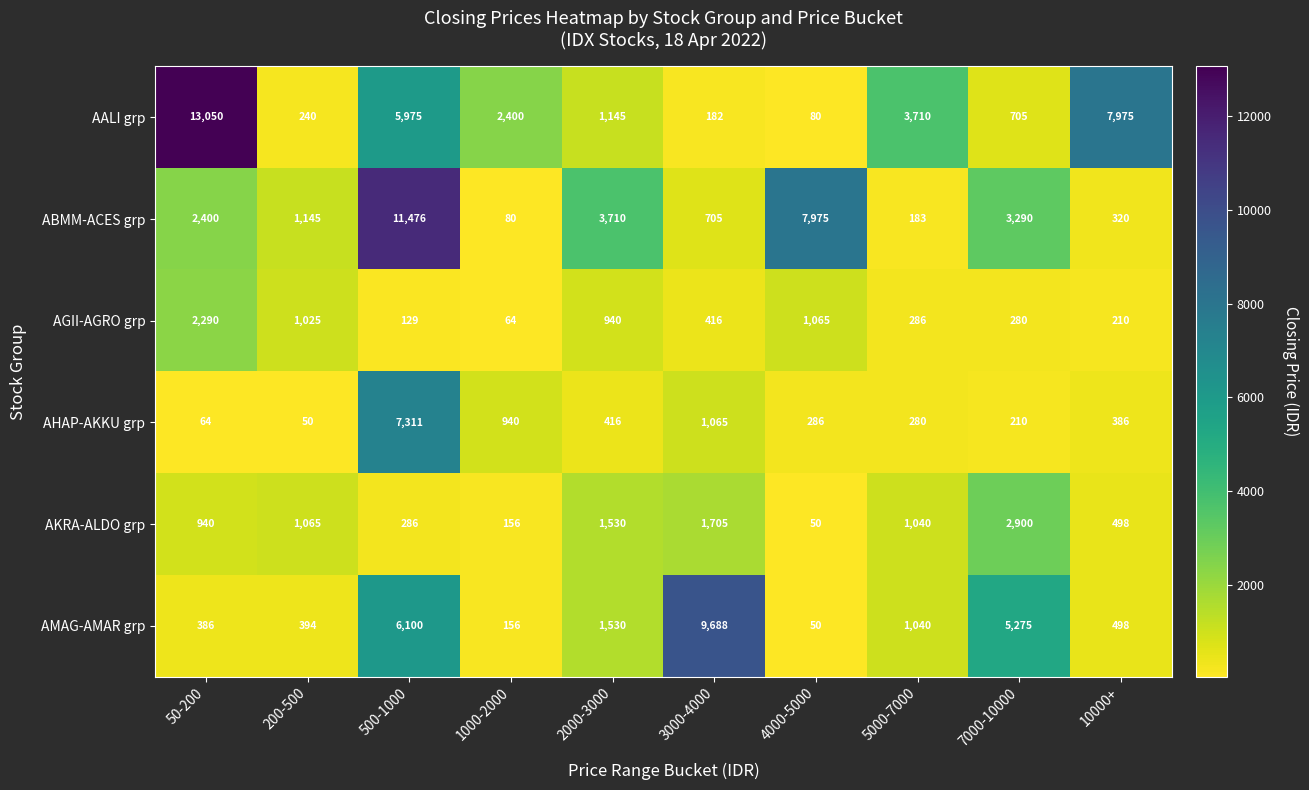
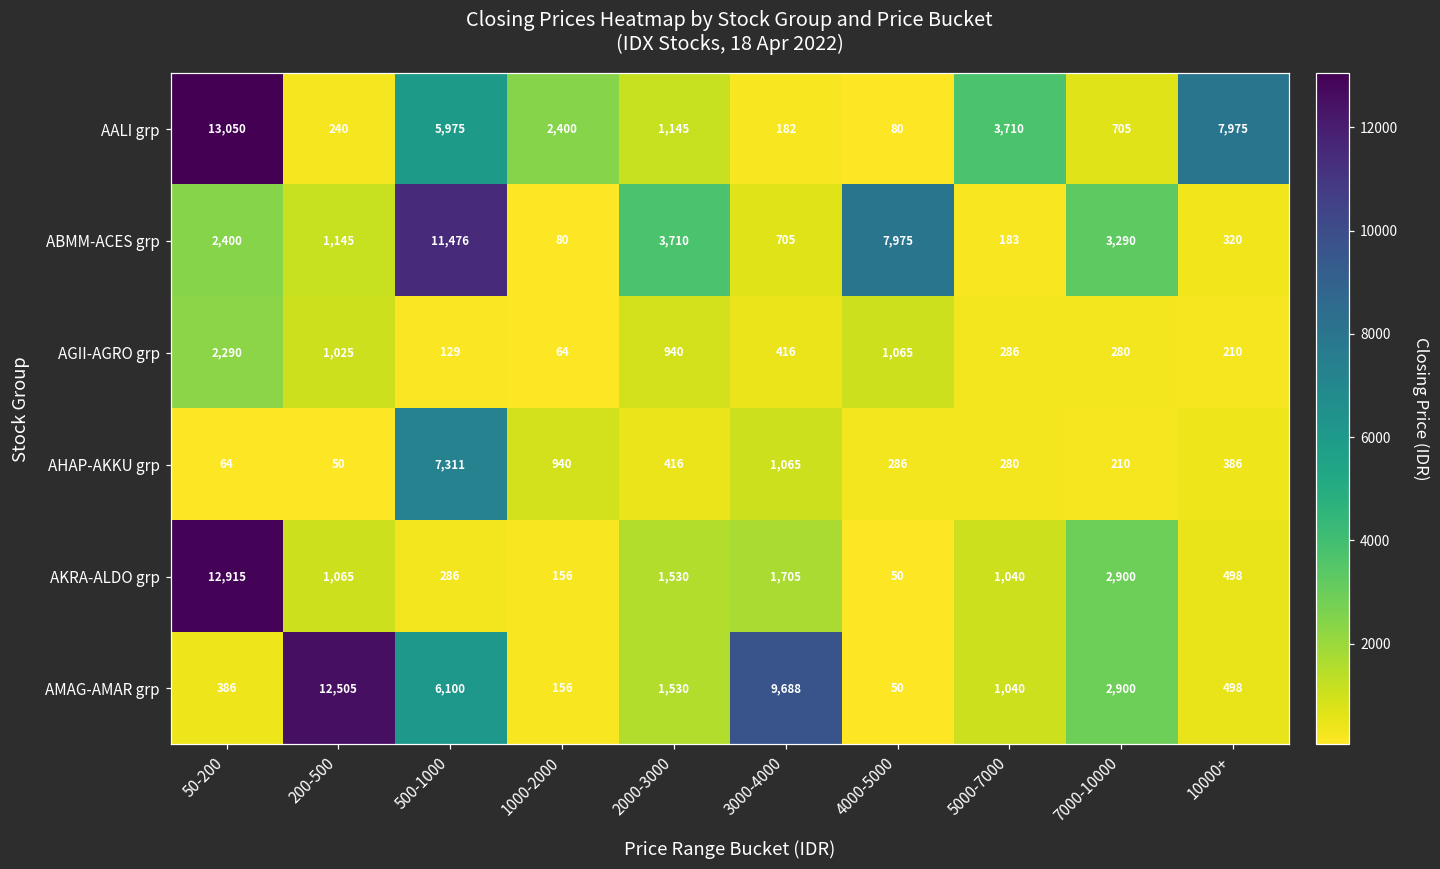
AKRA-ALDO grp, 50-200: 940 -> 12,915
AMAG-AMAR grp, 200-500: 394 -> 12,505
AMAG-AMAR grp, 7000-10000: 5,275 -> 2,900
